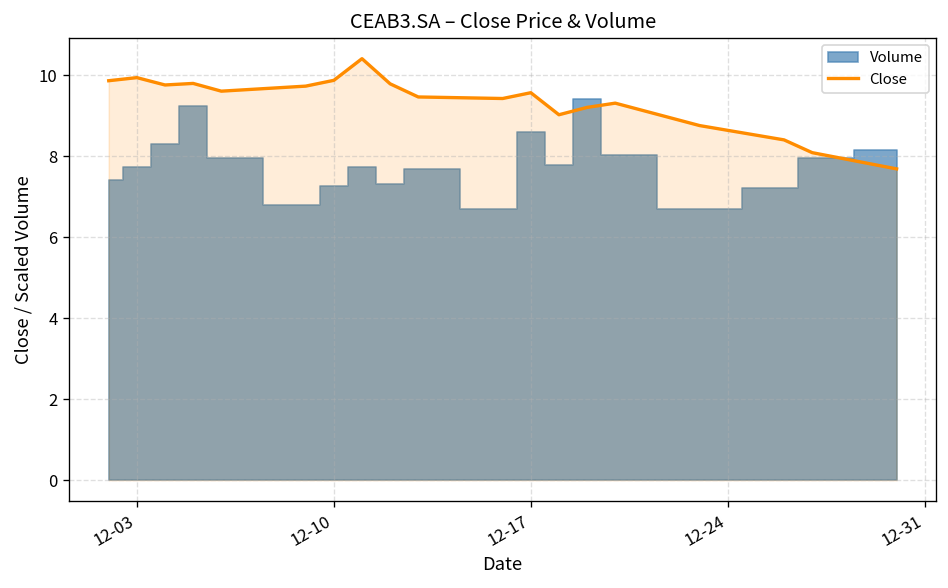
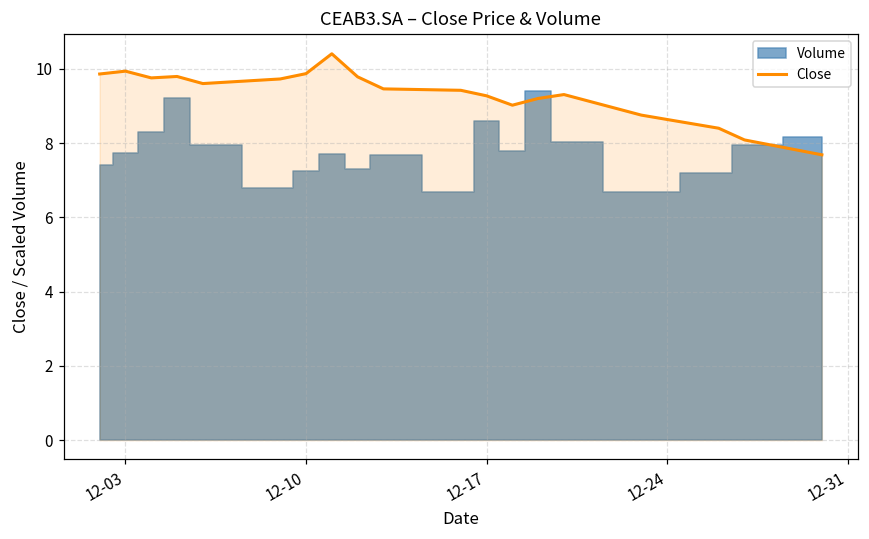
Close, 12-17: 9.6 -> 9.3
